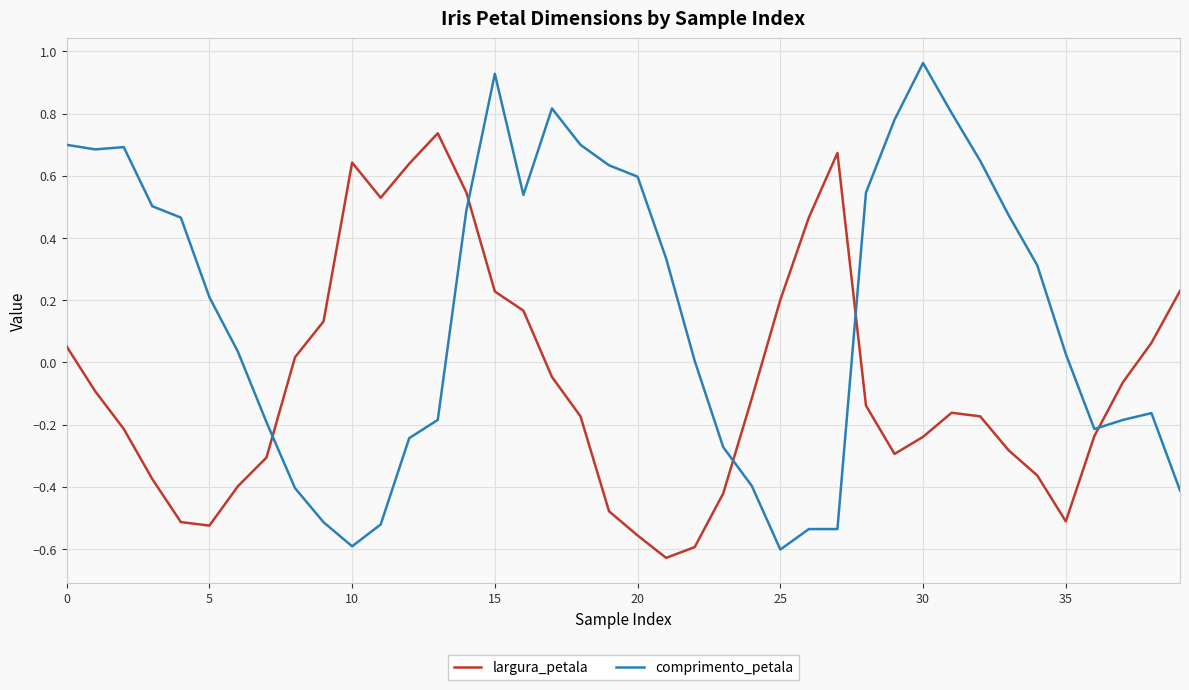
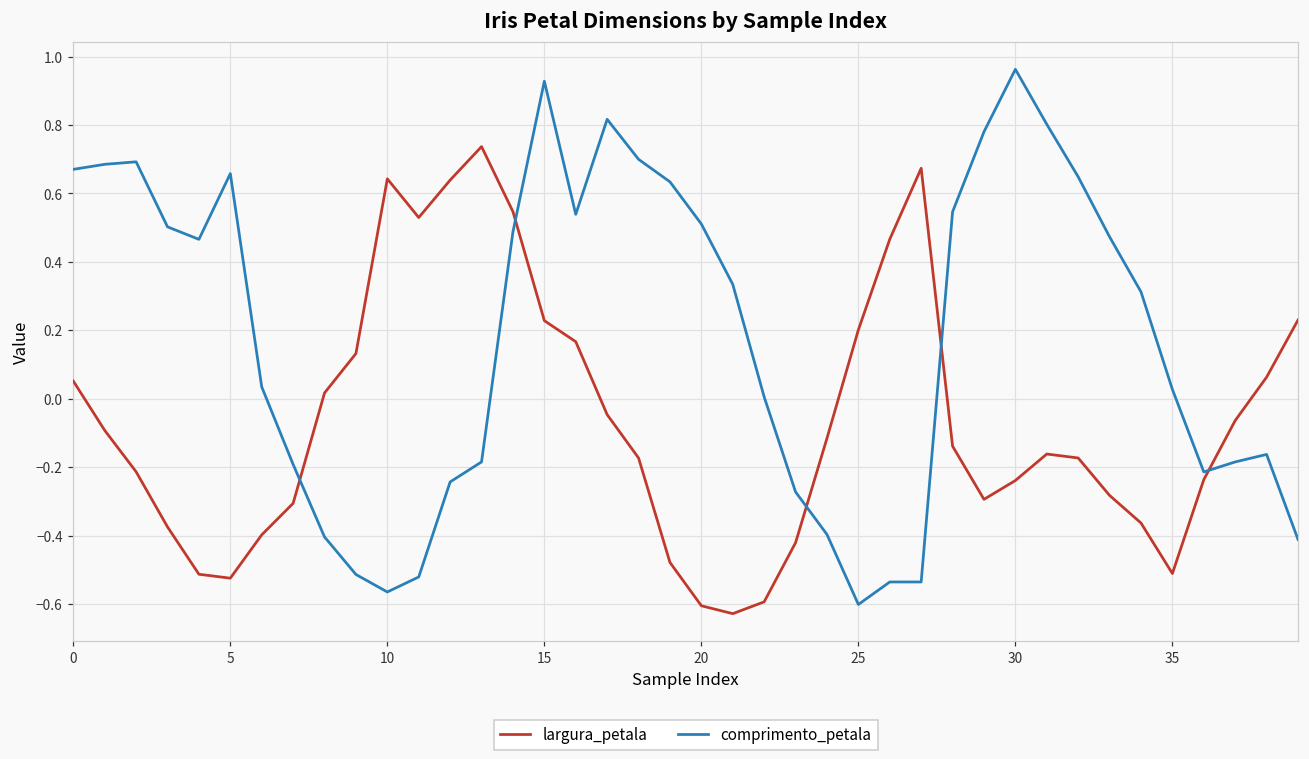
comprimento_petala, 0: 0.70 -> 0.67
comprimento_petala, 5: 0.21 -> 0.66
comprimento_petala, 10: -0.59 -> -0.57
largura_petala, 20: -0.56 -> -0.61
comprimento_petala, 20: 0.60 -> 0.51
